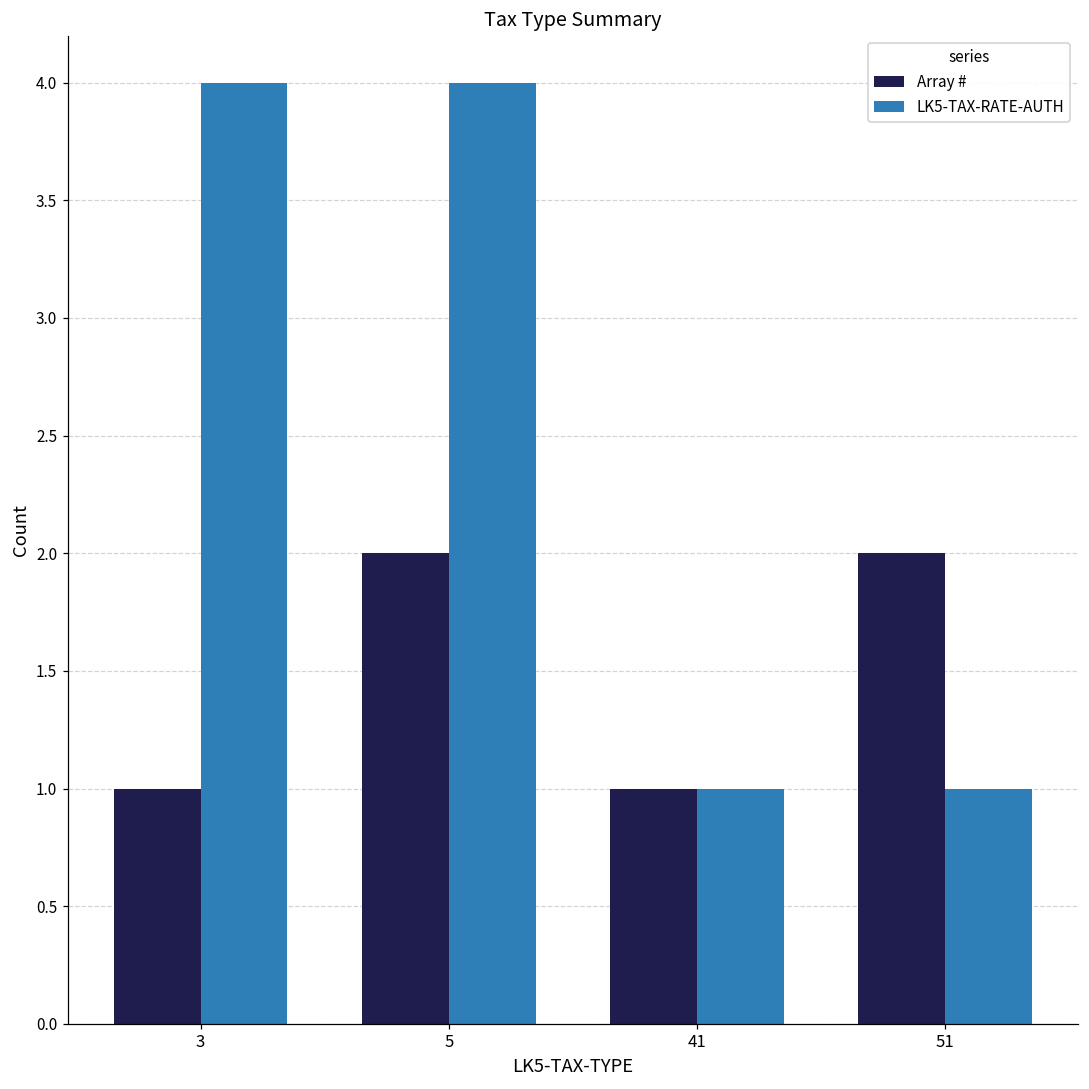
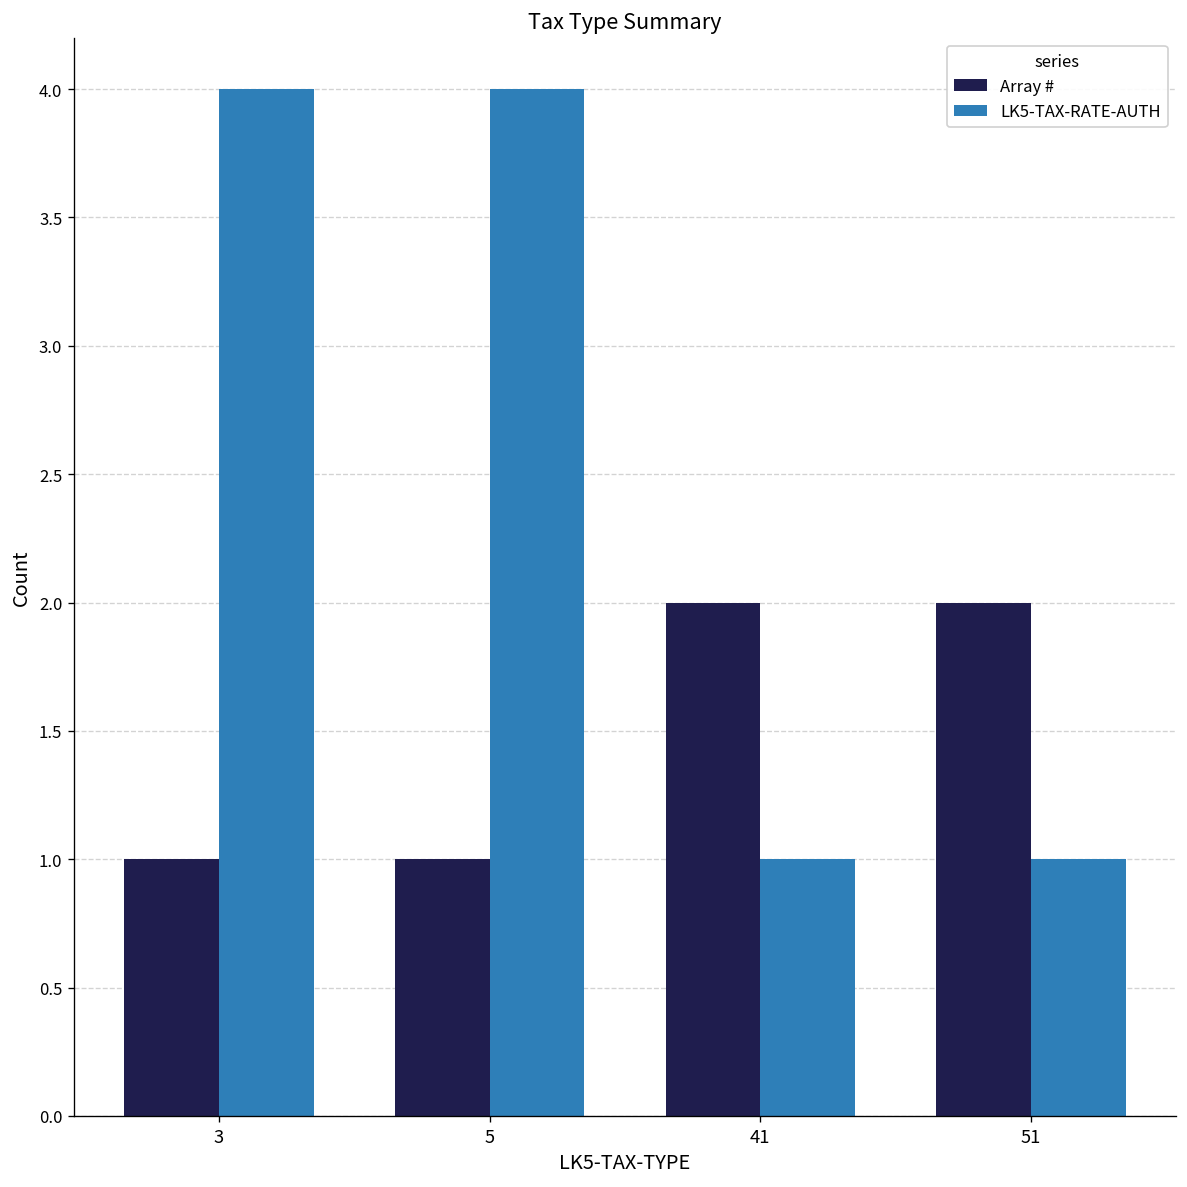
Array #, 5: 2 -> 1
Array #, 41: 1 -> 2
